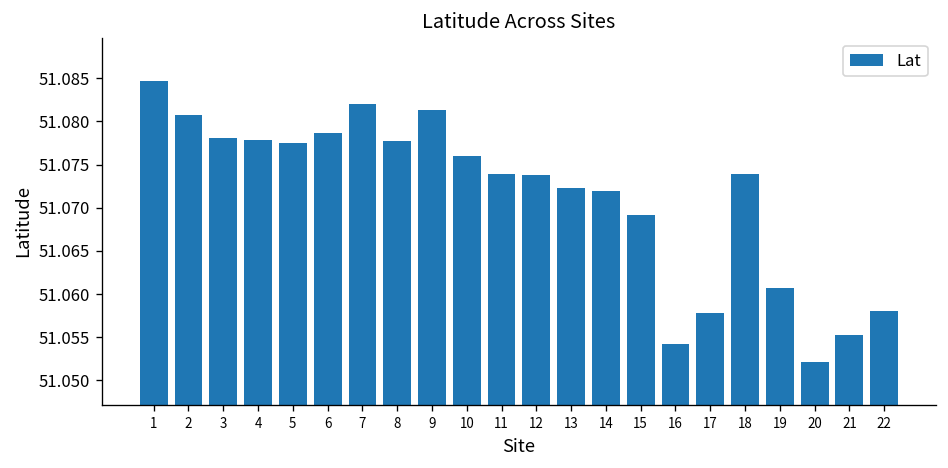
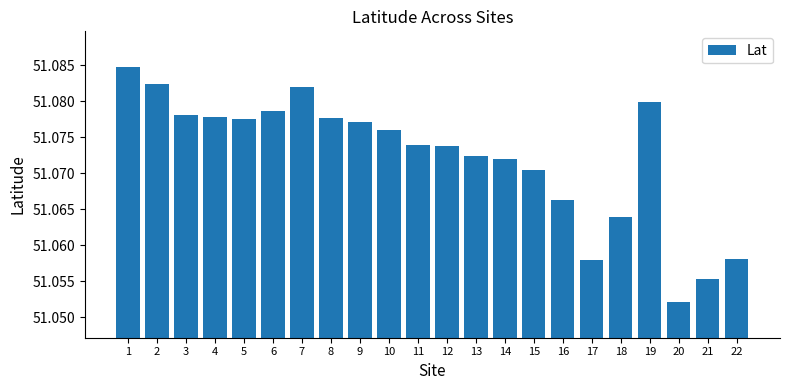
2: 51.081 -> 51.082
9: 51.081 -> 51.077
15: 51.069 -> 51.070
16: 51.054 -> 51.066
18: 51.074 -> 51.064
19: 51.061 -> 51.080
